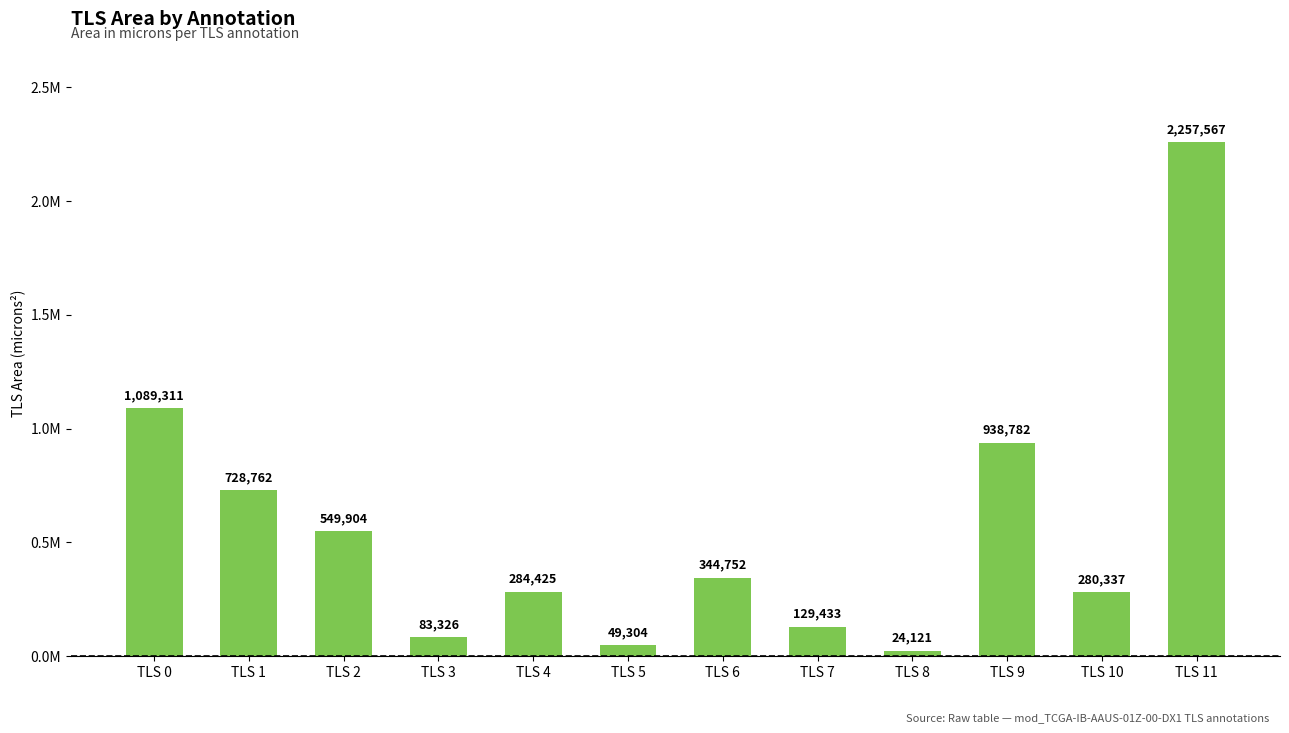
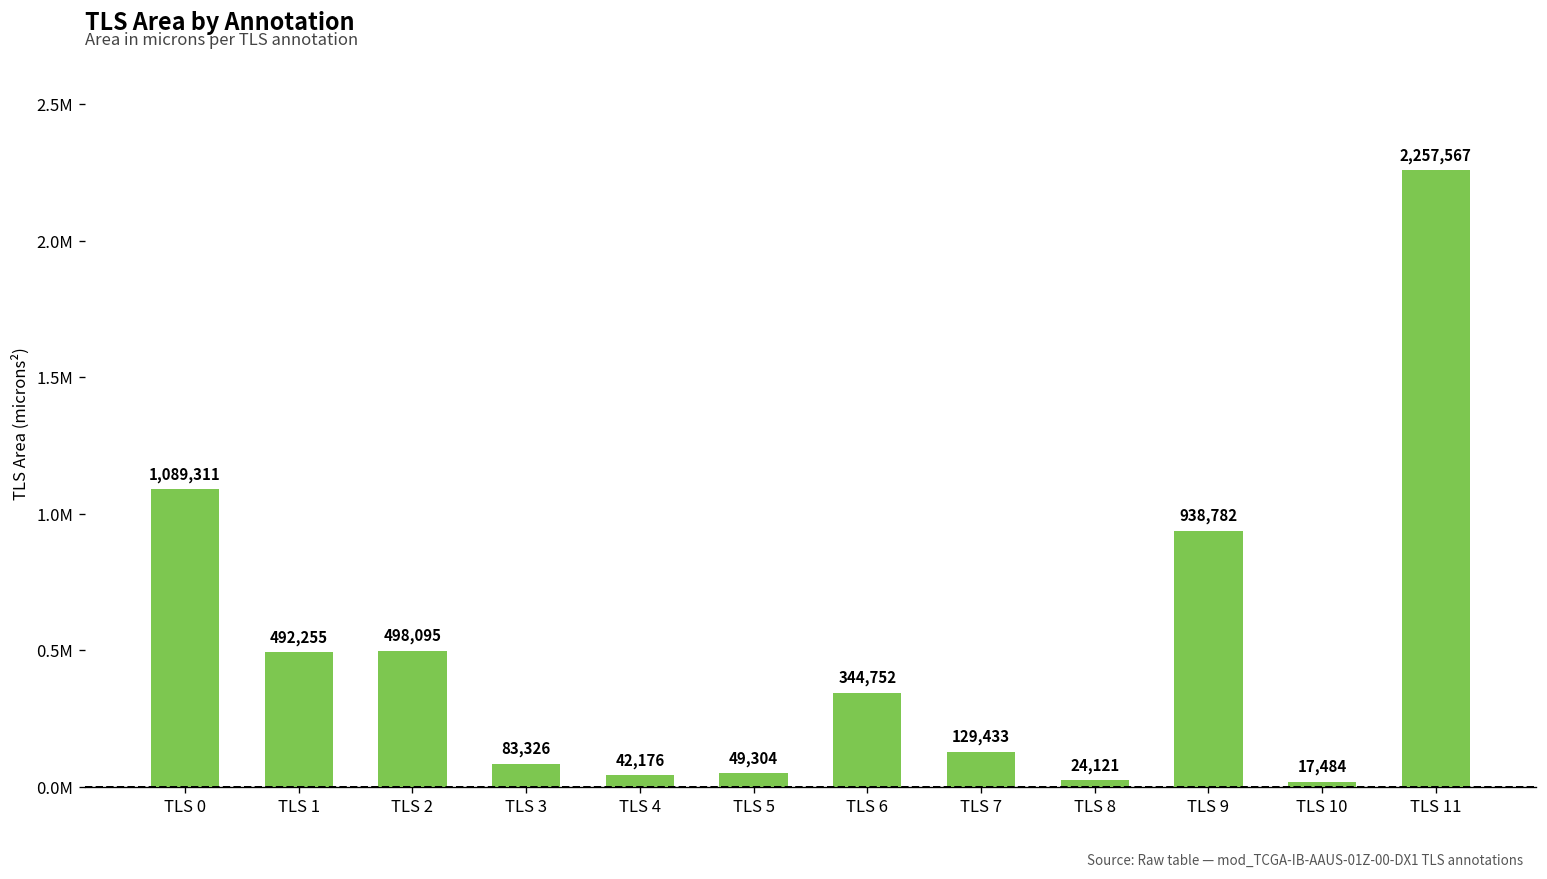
TLS 1: 728,762 -> 492,255
TLS 2: 549,904 -> 498,095
TLS 4: 284,425 -> 42,176
TLS 10: 280,337 -> 17,484
